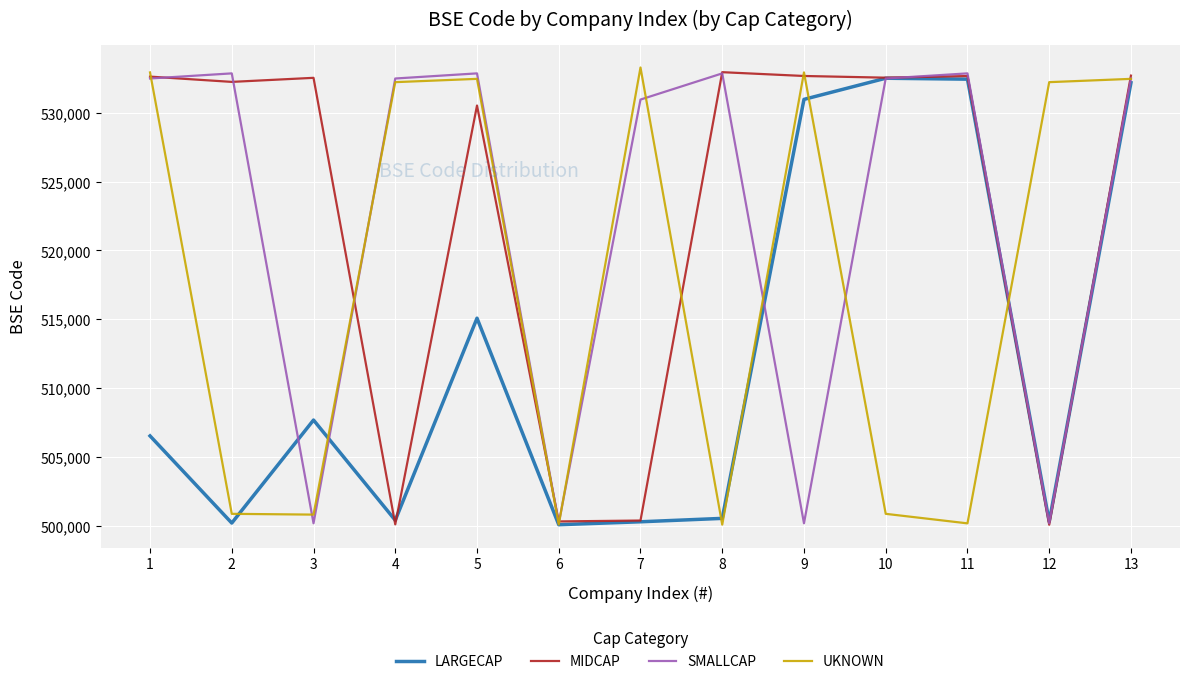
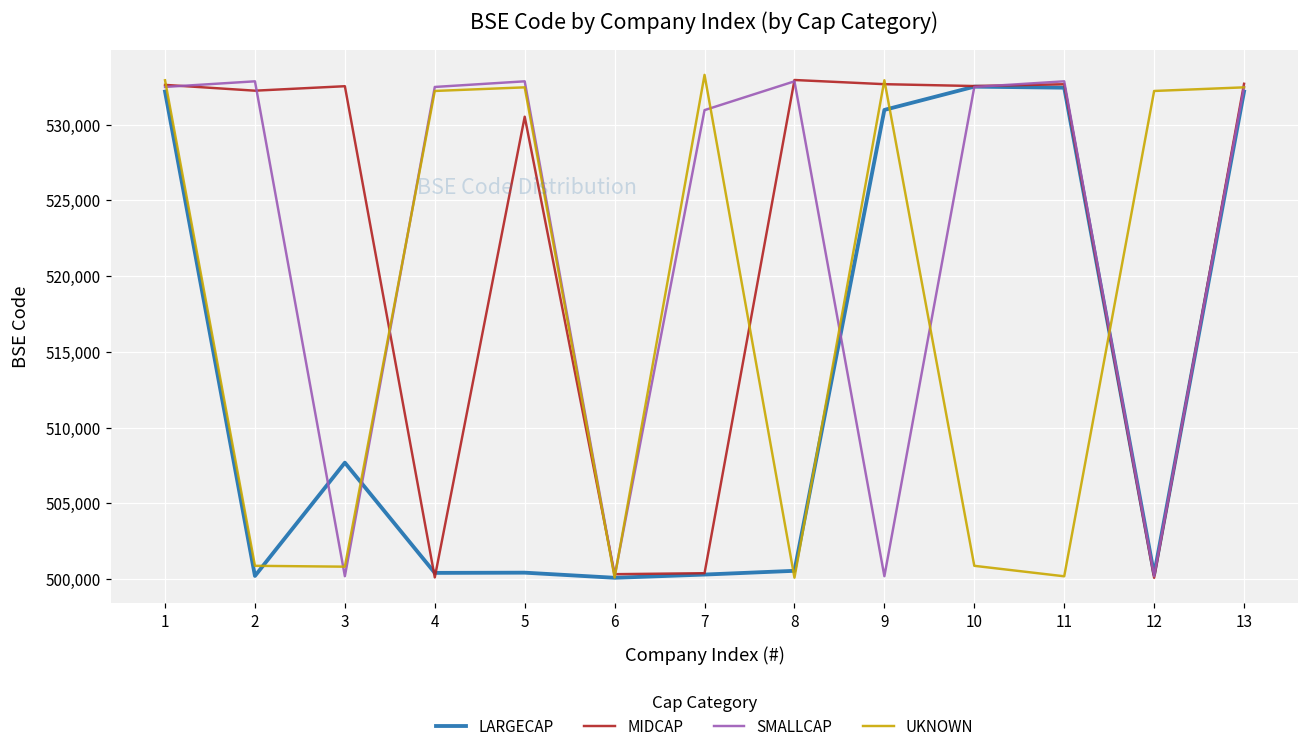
LARGECAP, 1: 506,500 -> 532,200
LARGECAP, 5: 515,100 -> 500,400
